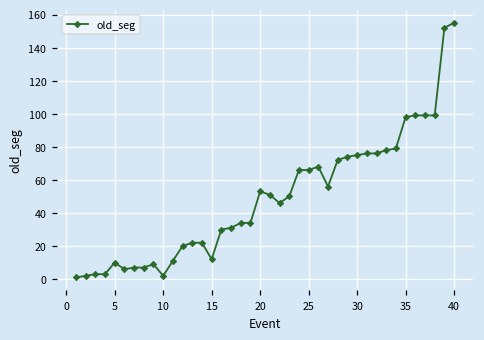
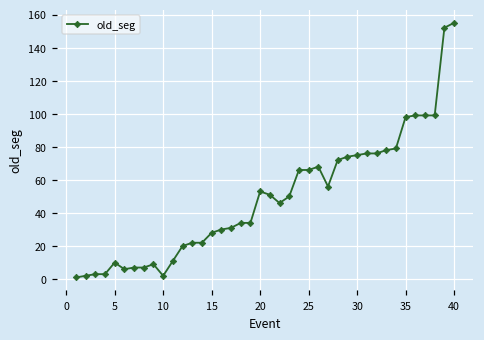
15: 12 -> 28
